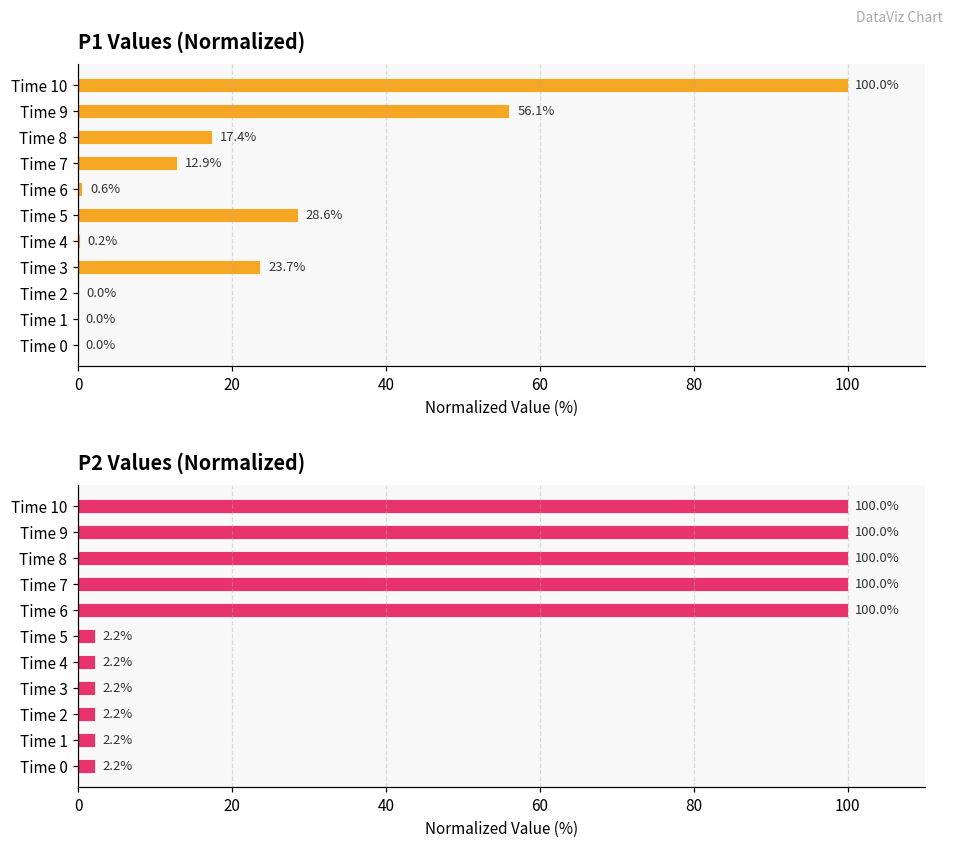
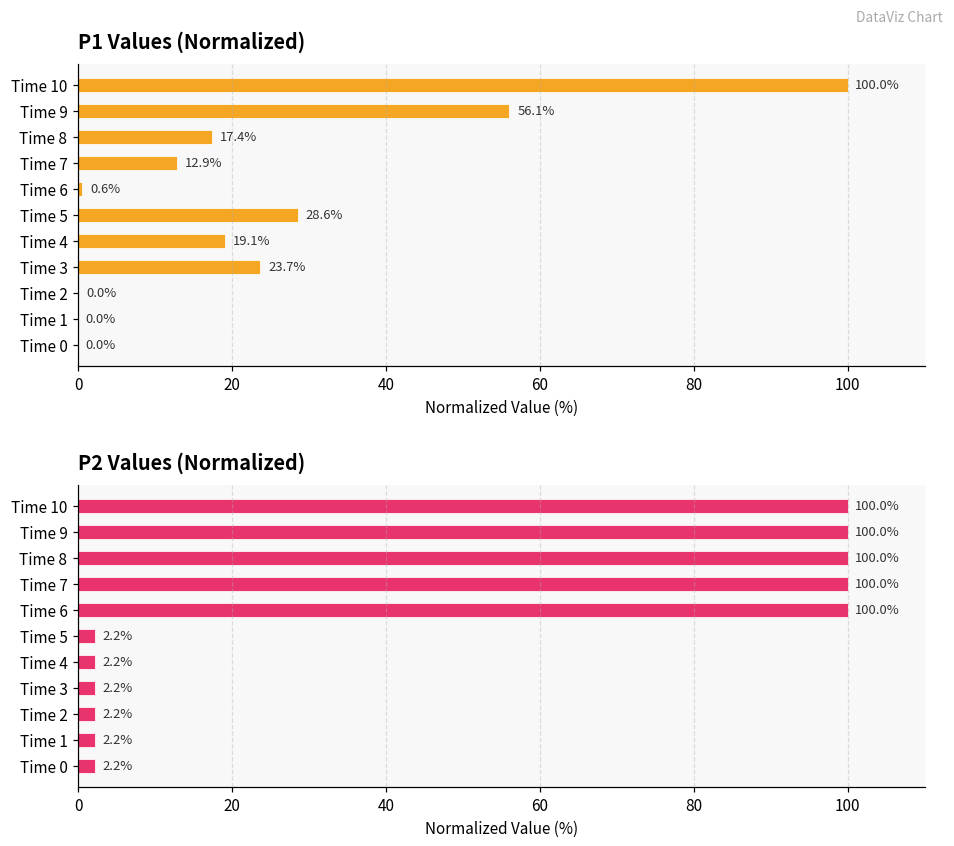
P1 Values (Normalized), Time 4: 0.2% -> 19.1%
